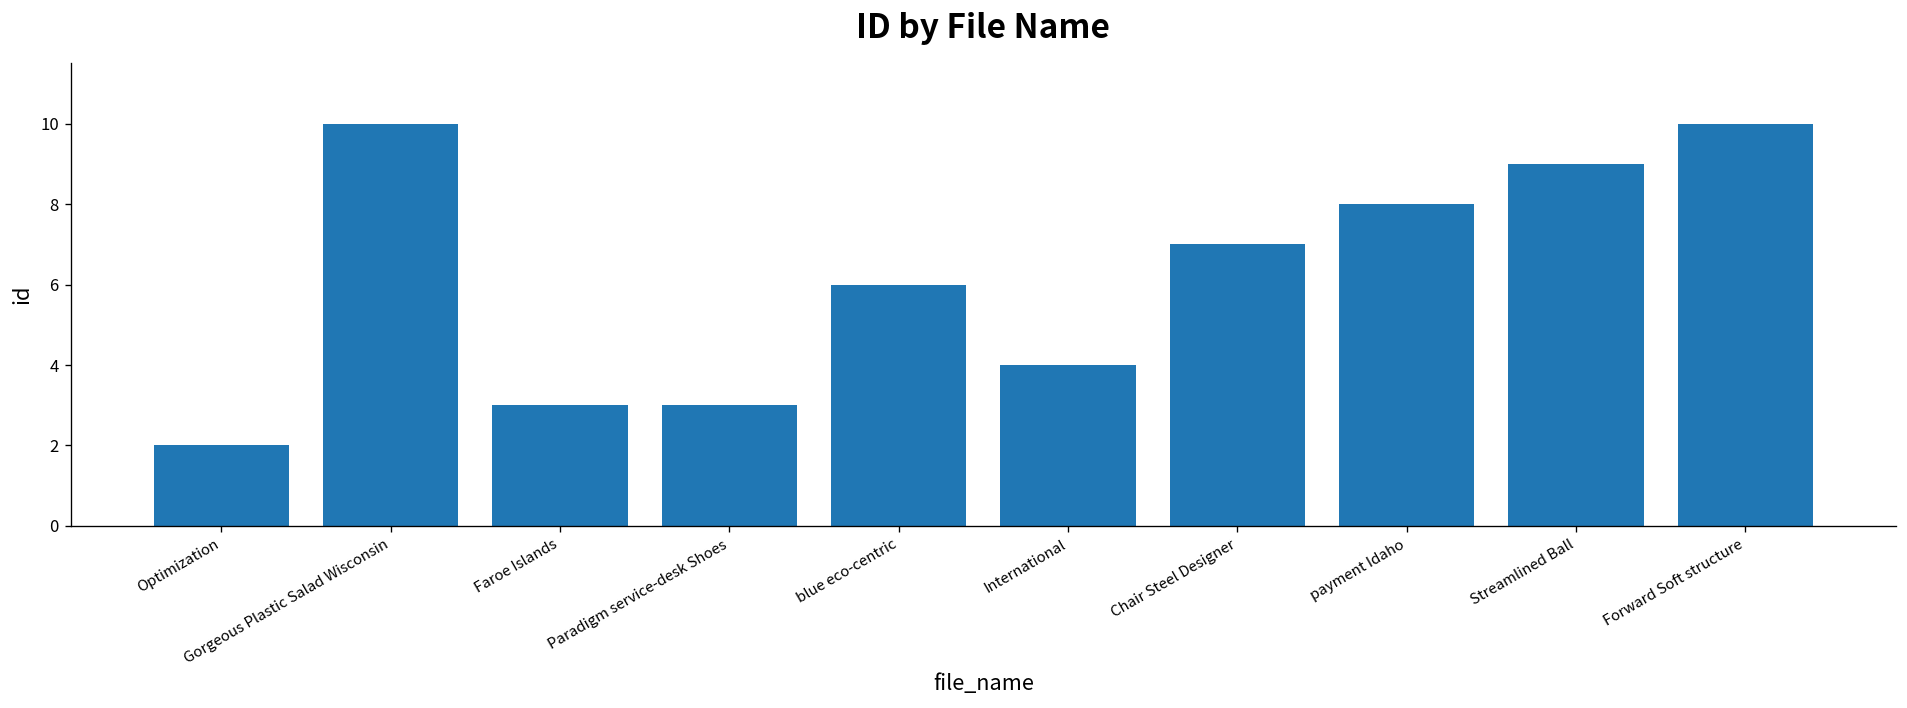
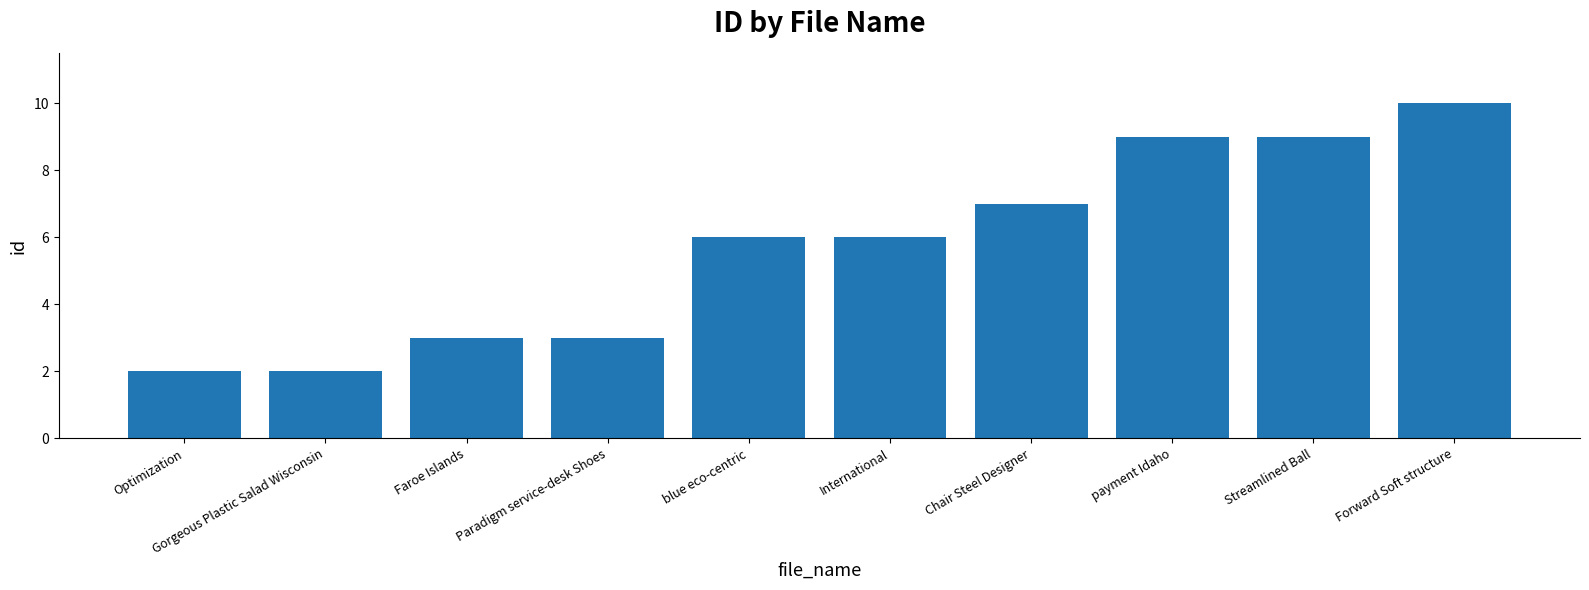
Gorgeous Plastic Salad Wisconsin: 10 -> 2
International: 4 -> 6
payment Idaho: 8 -> 9
